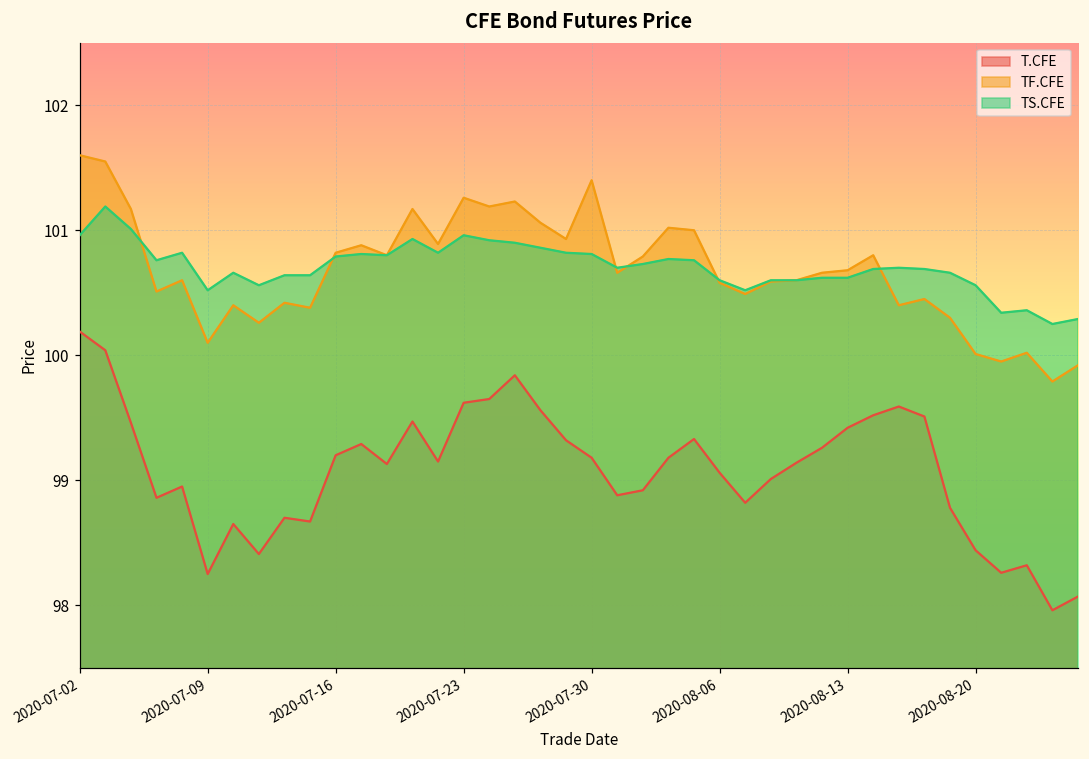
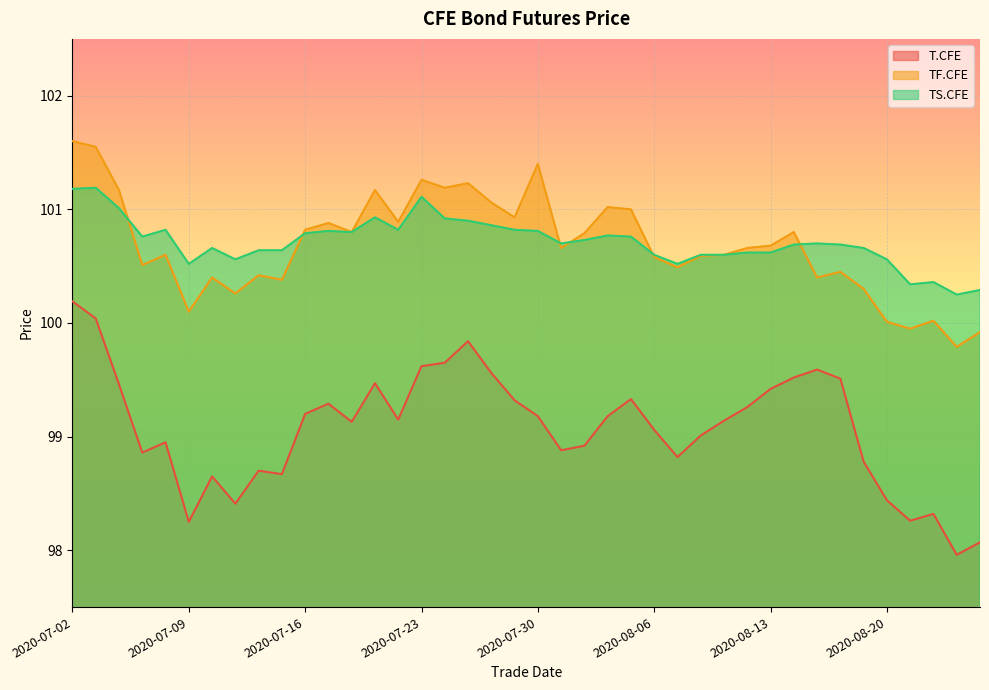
TS.CFE, 2020-07-02: 100.96 -> 101.18
TS.CFE, 2020-07-23: 100.96 -> 101.11
